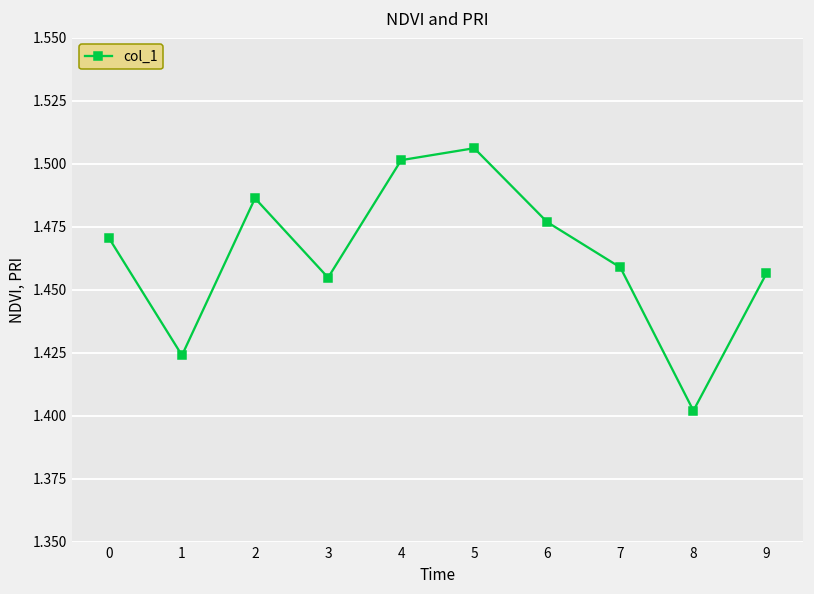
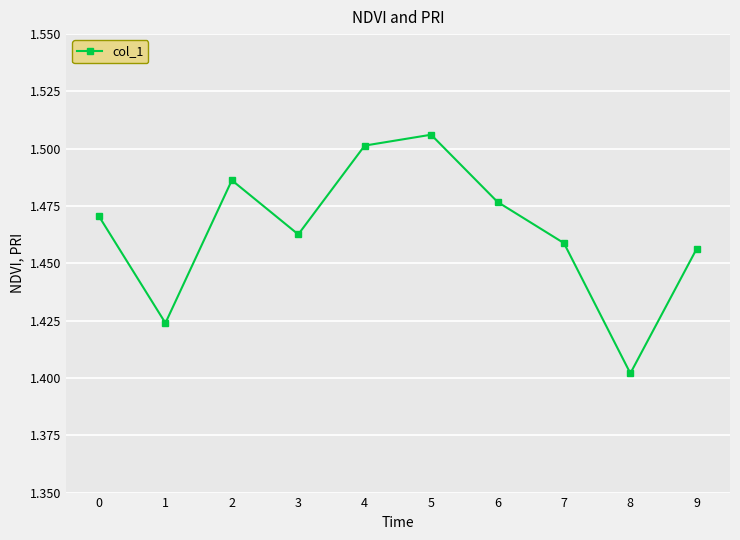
3: 1.455 -> 1.463
